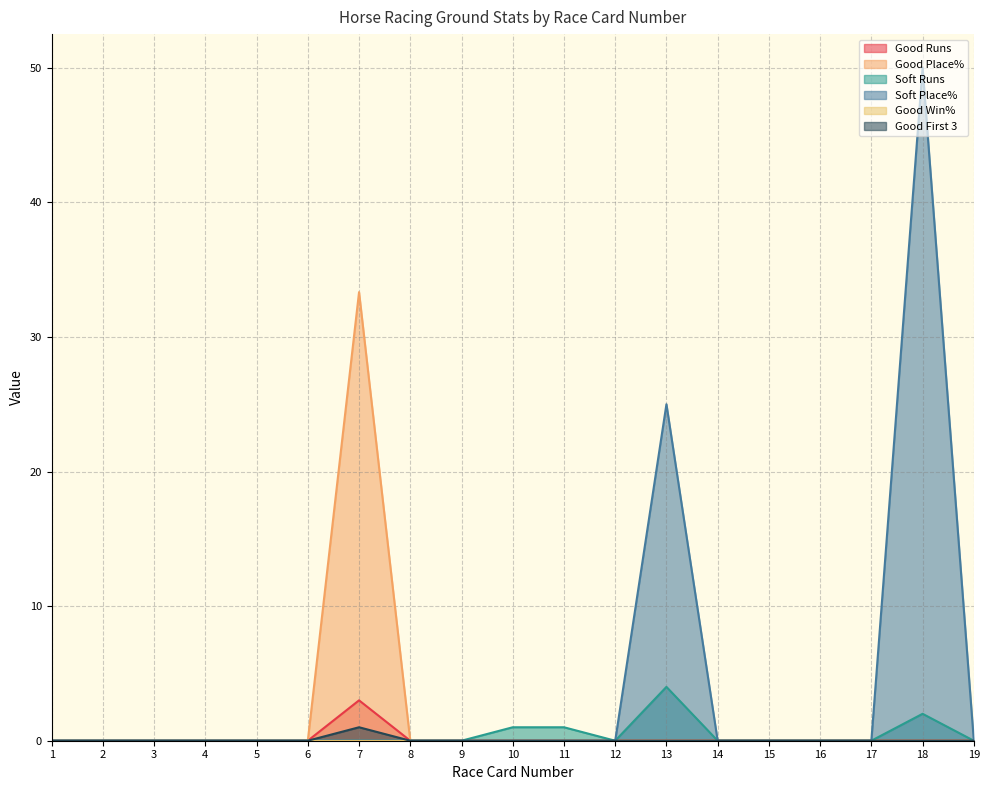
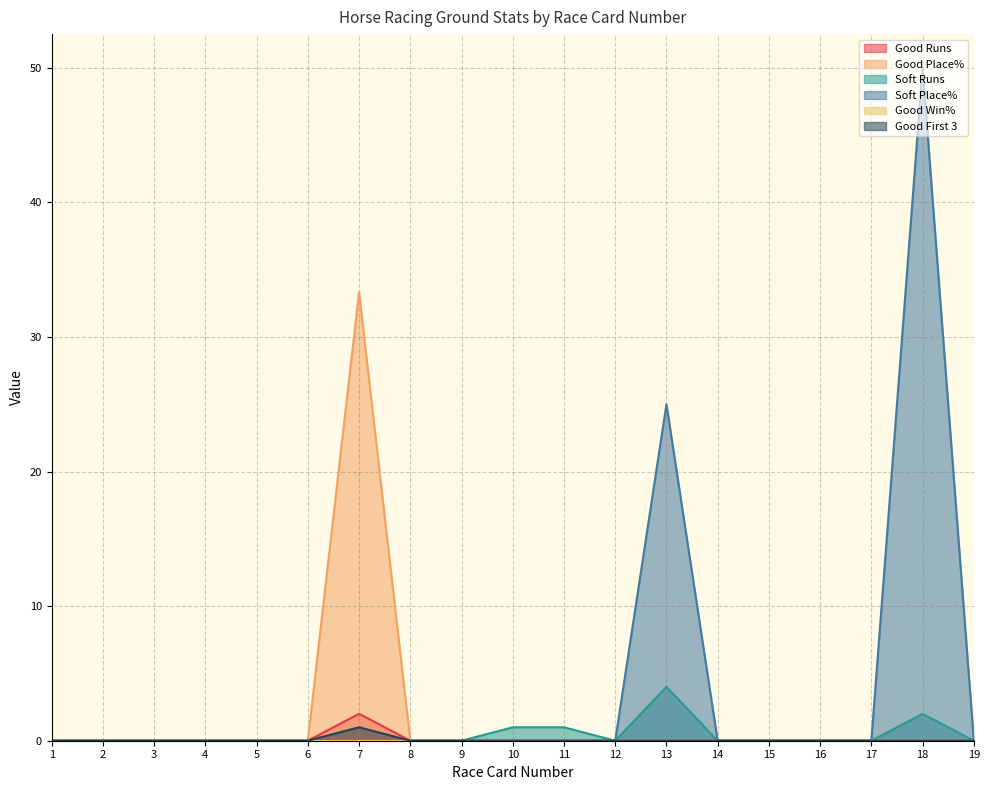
Good Runs, 7: 3 -> 2
